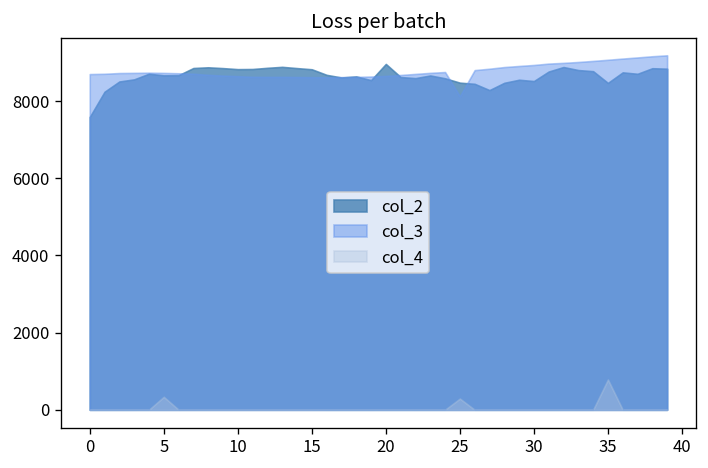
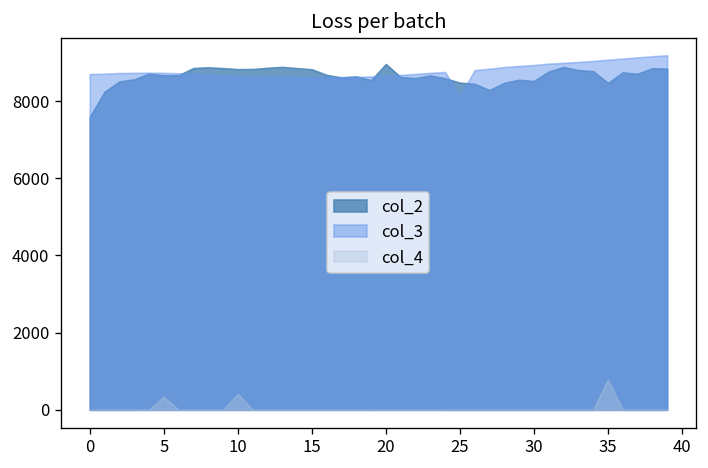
col_4, 10: 0 -> 400
col_4, 25: 300 -> 0
